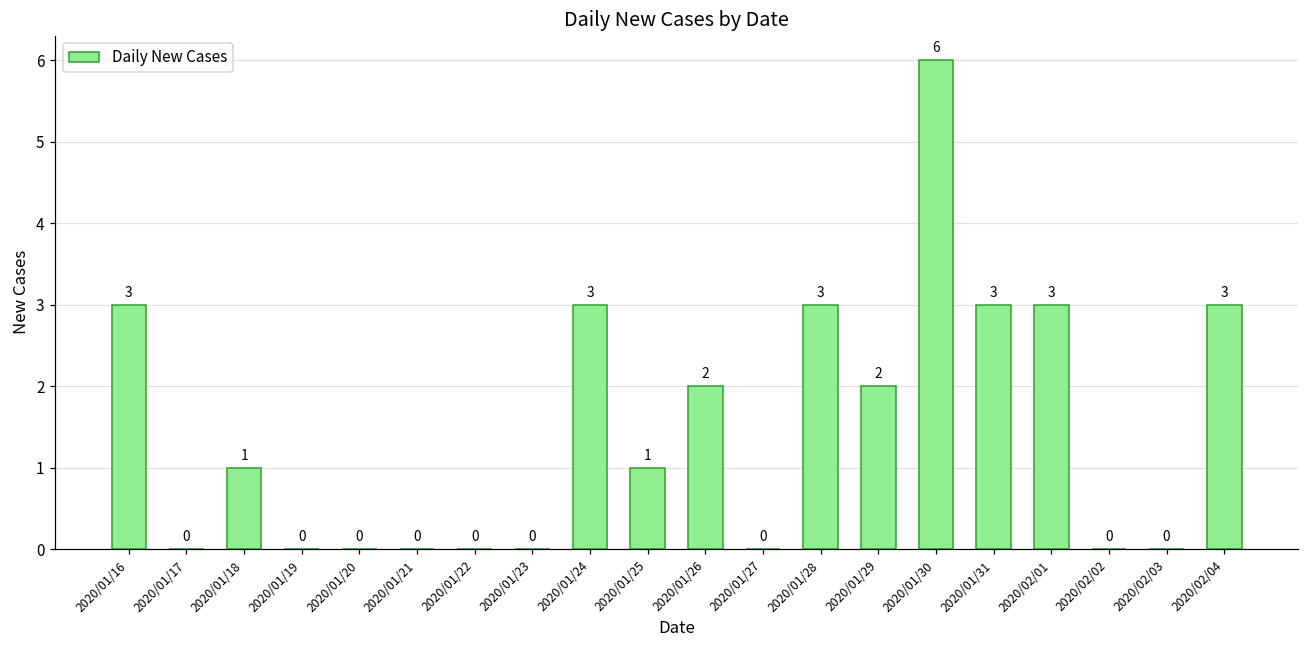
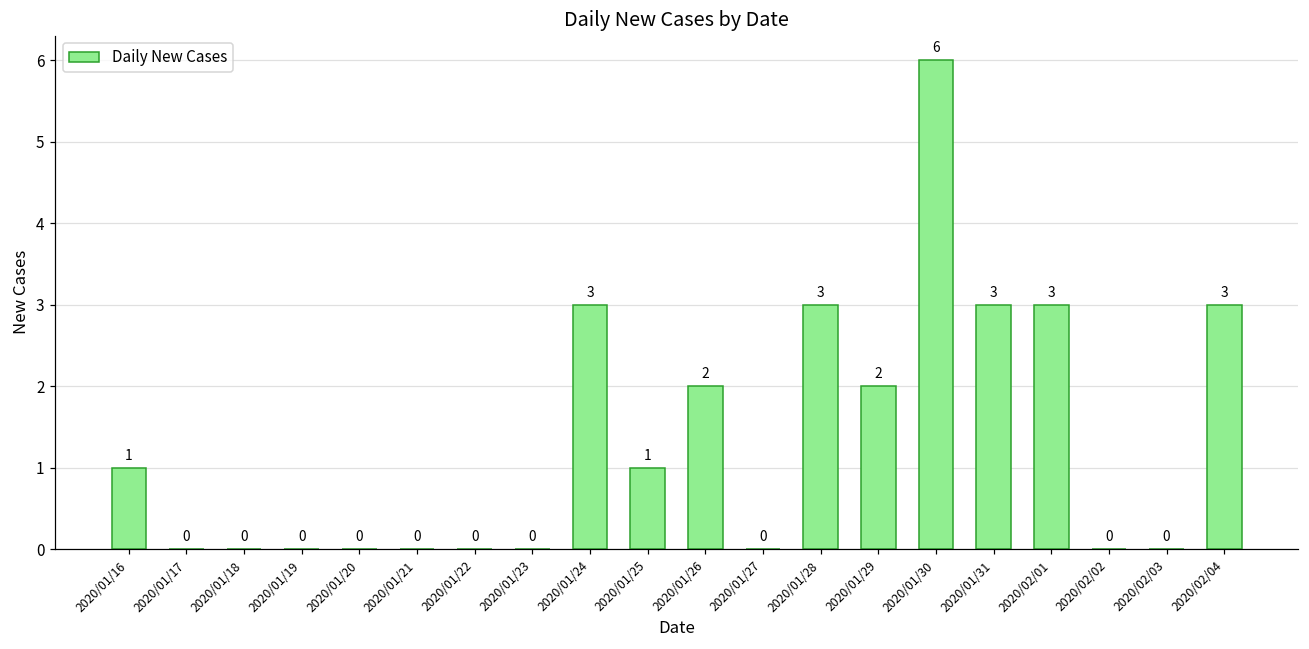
2020/01/16: 3 -> 1
2020/01/18: 1 -> 0
